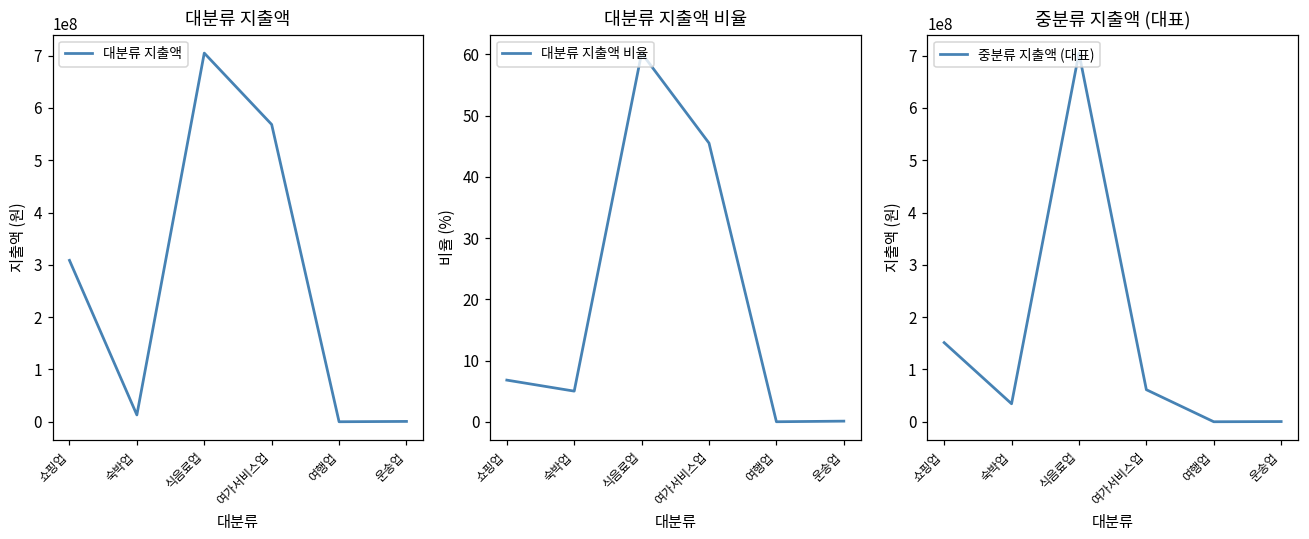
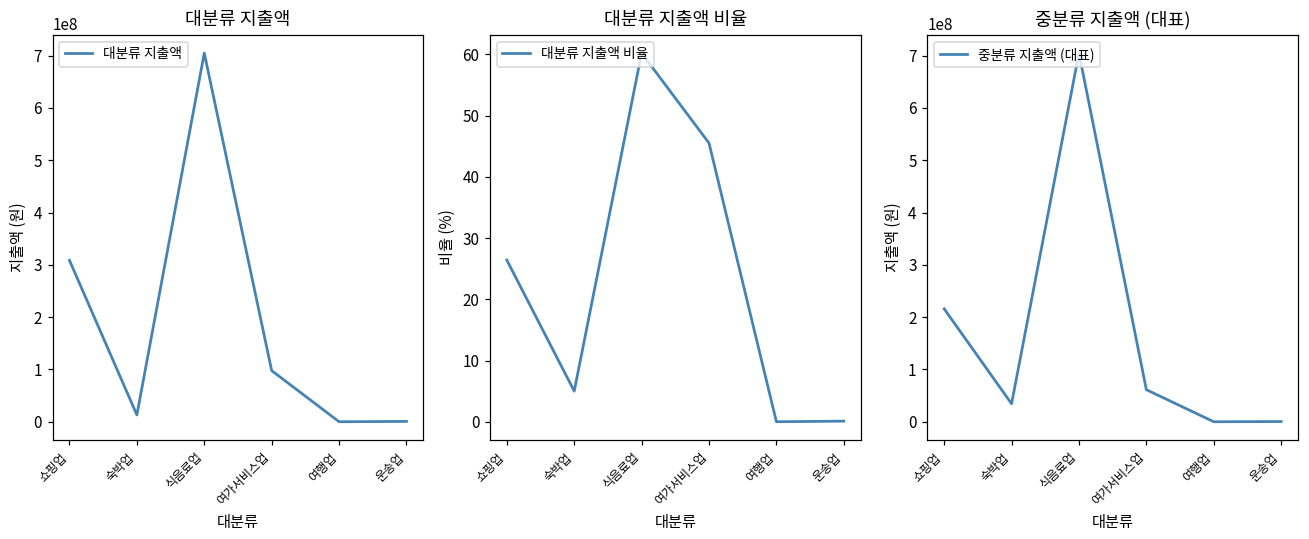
대분류 지출액, 여가서비스업: 570000000 -> 100000000
대분류 지출액 비율, 쇼핑업: 7 -> 26
중분류 지출액 (대표), 쇼핑업: 150000000 -> 220000000
